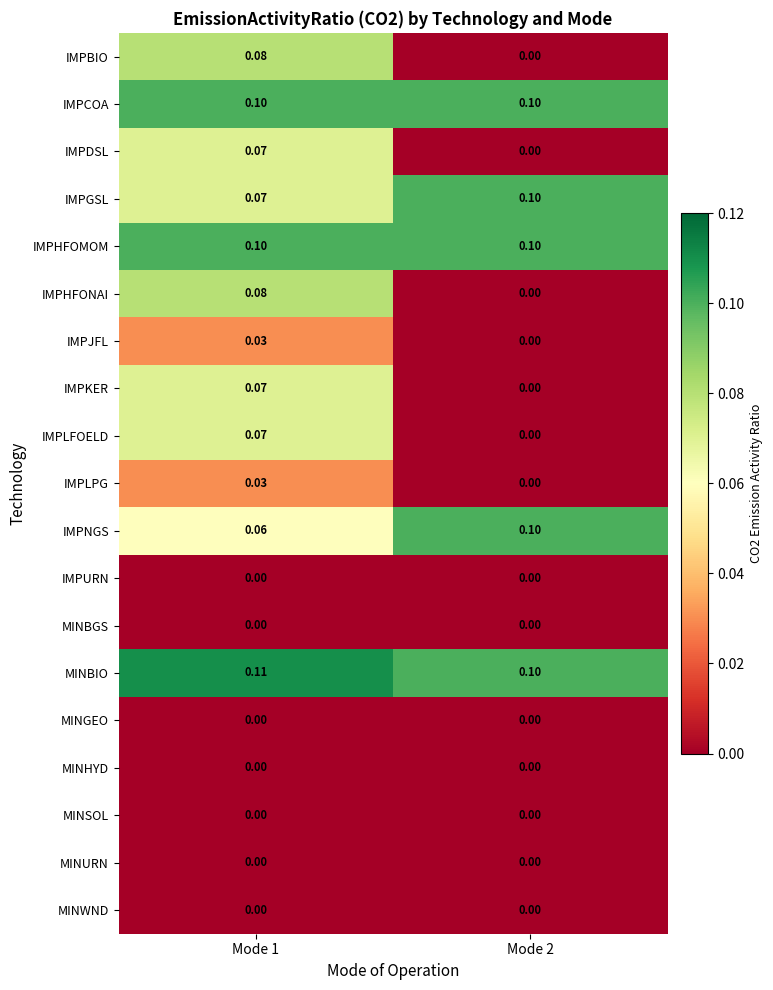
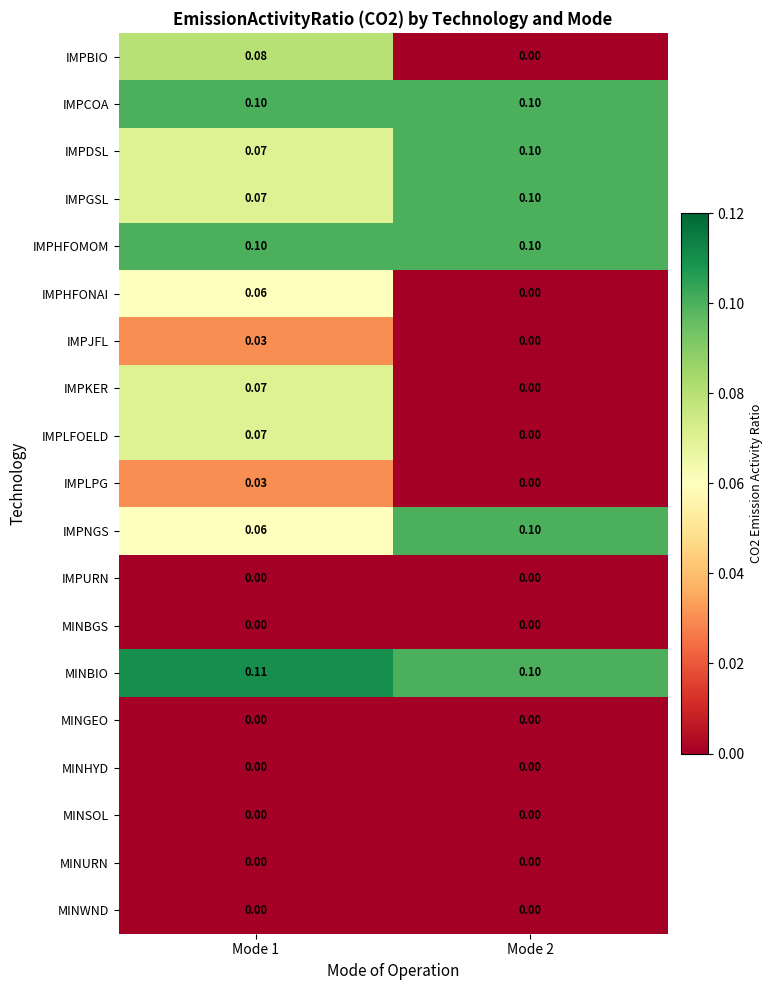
IMPDSL, Mode 2: 0.00 -> 0.10
IMPHFONAI, Mode 1: 0.08 -> 0.06
